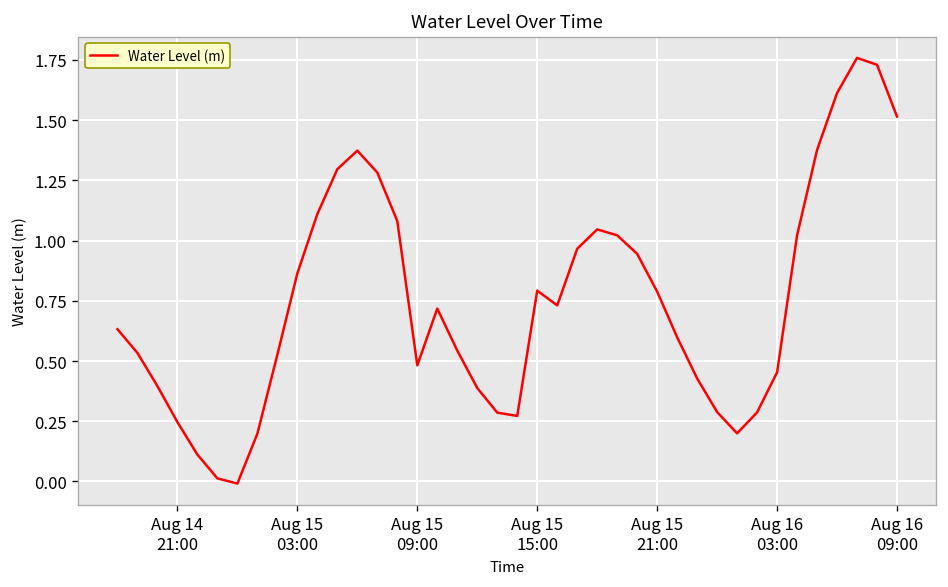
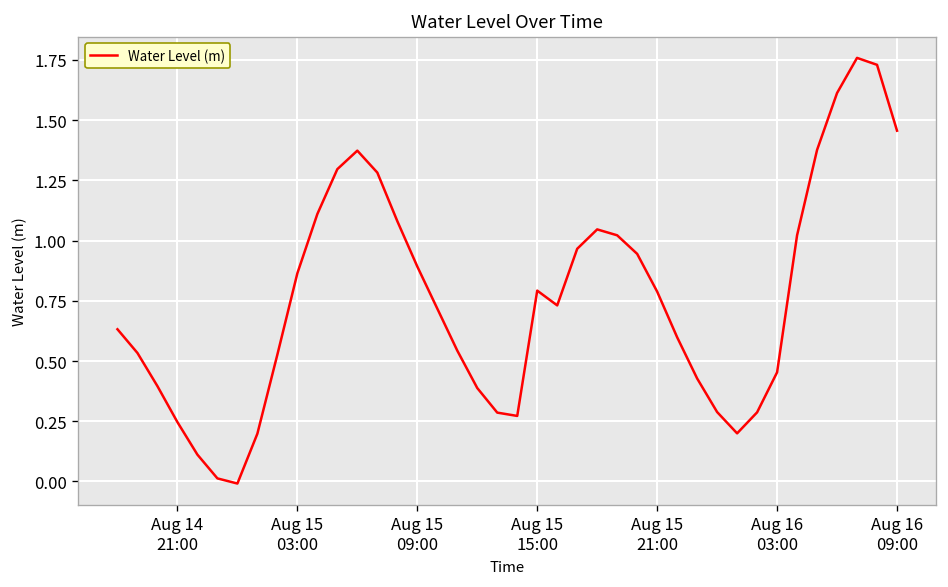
Aug 15 09:00: 0.48 -> 0.89
Aug 16 09:00: 1.51 -> 1.46
